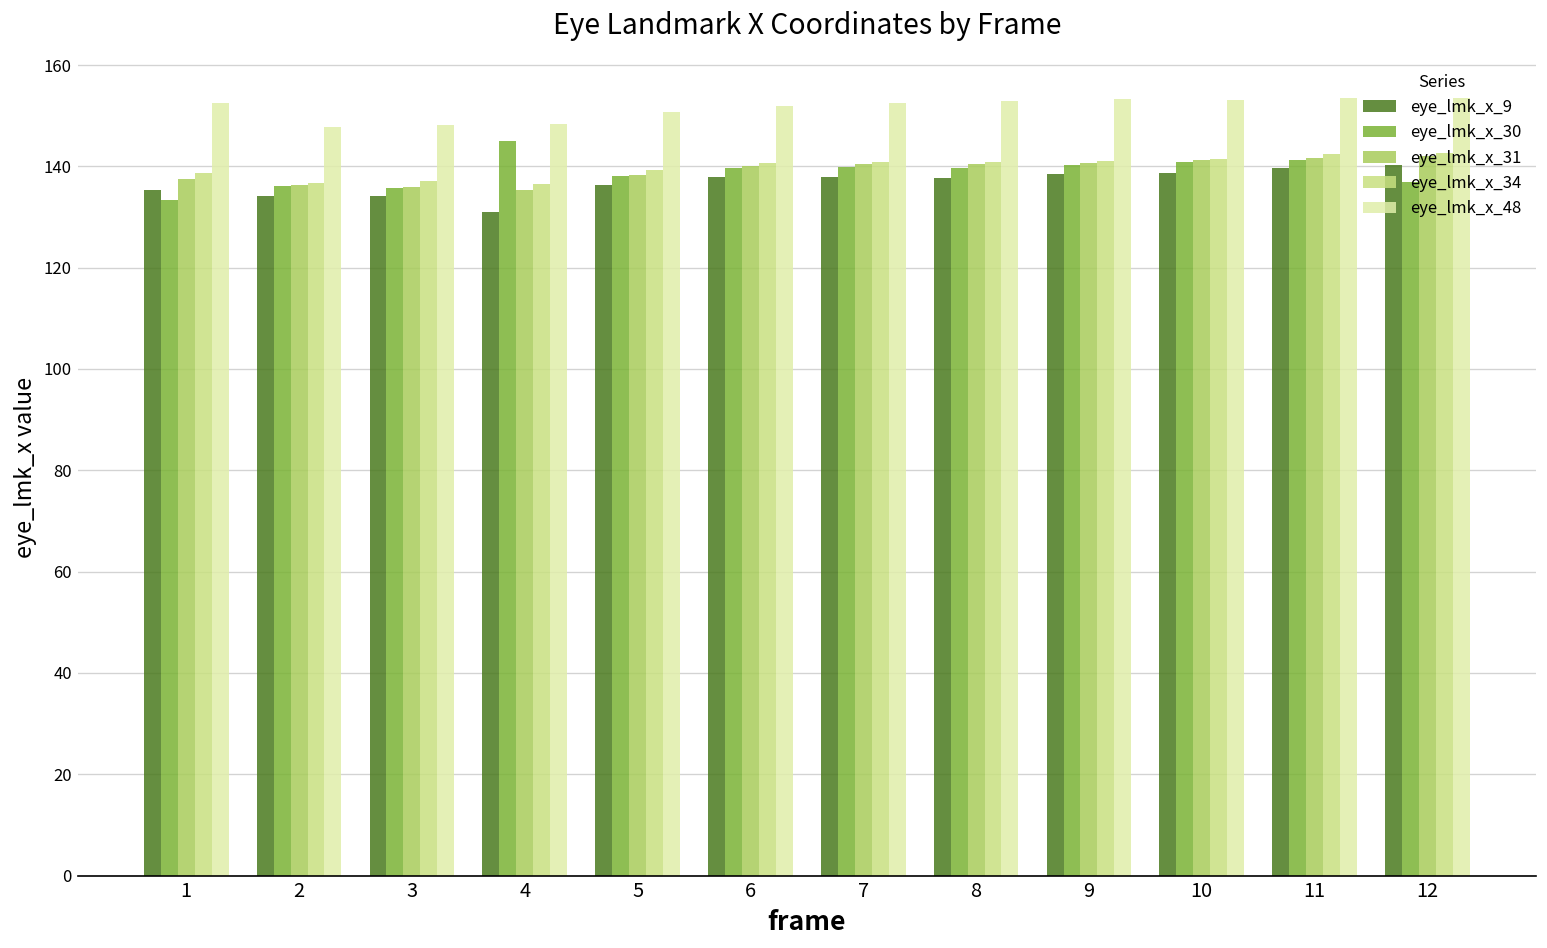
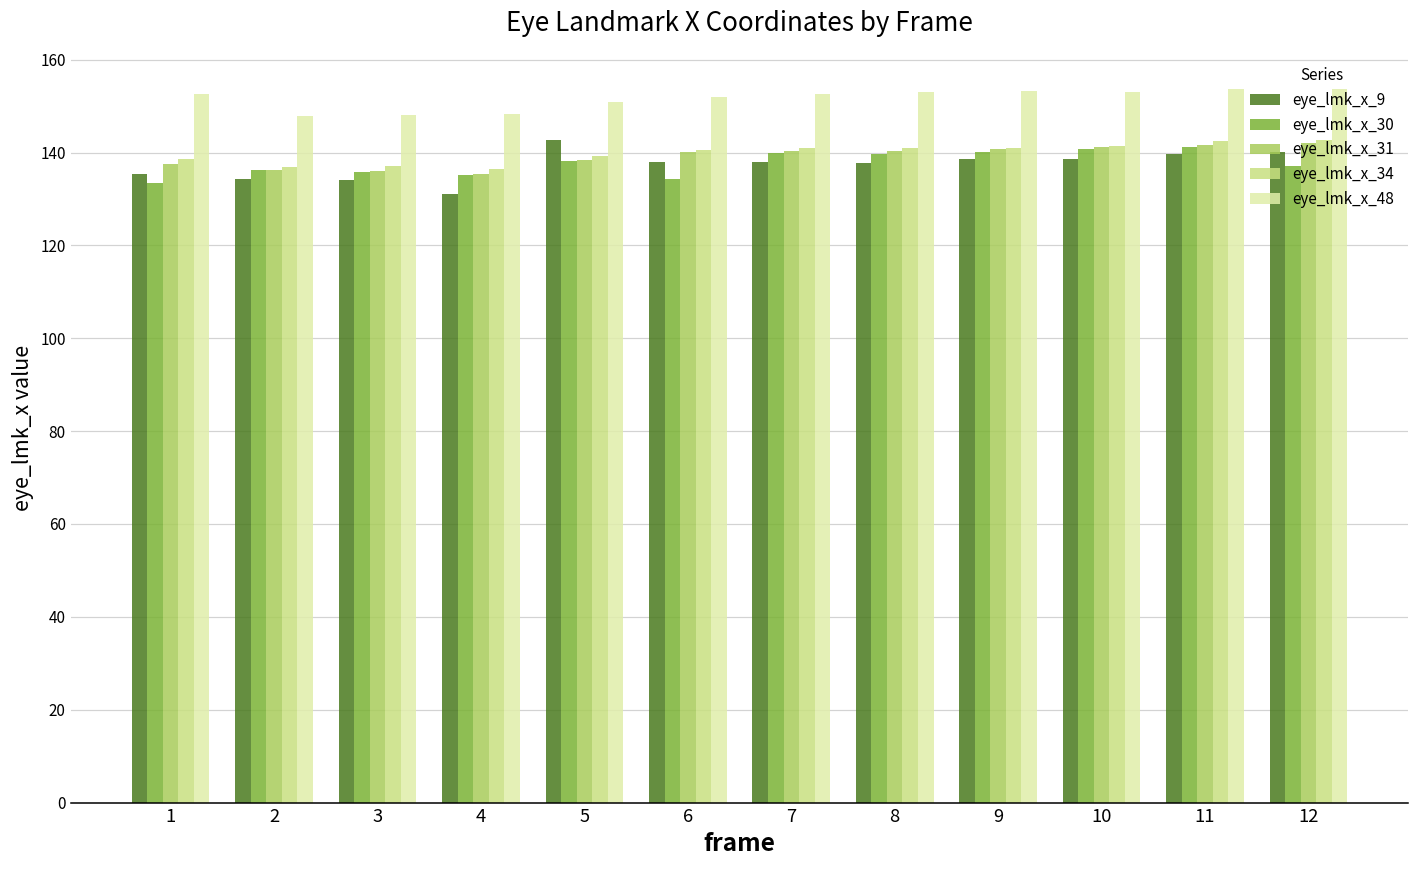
eye_lmk_x_30, 4: 145 -> 135
eye_lmk_x_9, 5: 136 -> 143
eye_lmk_x_30, 6: 140 -> 134
